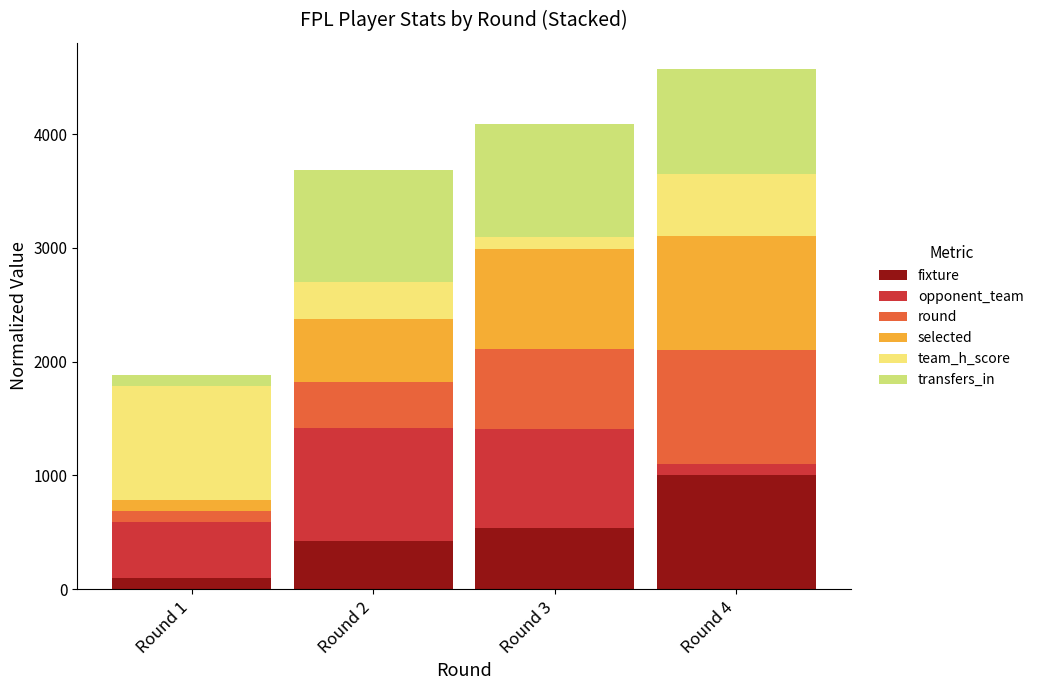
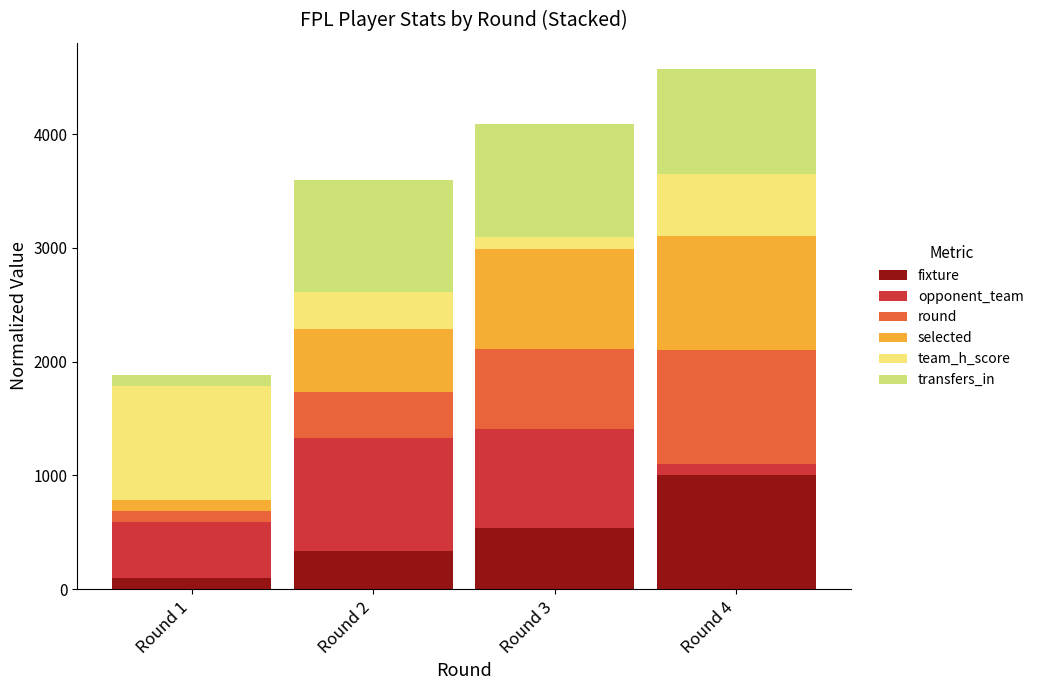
fixture, Round 2: 420 -> 330
